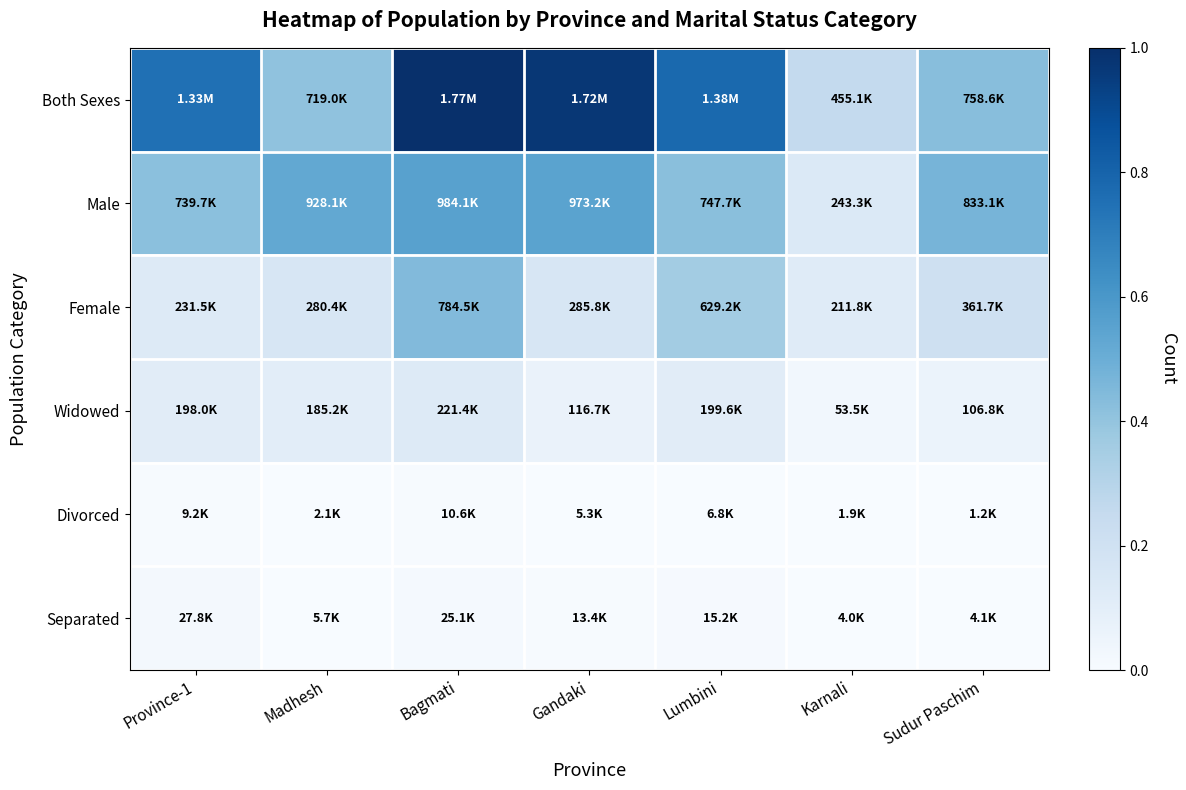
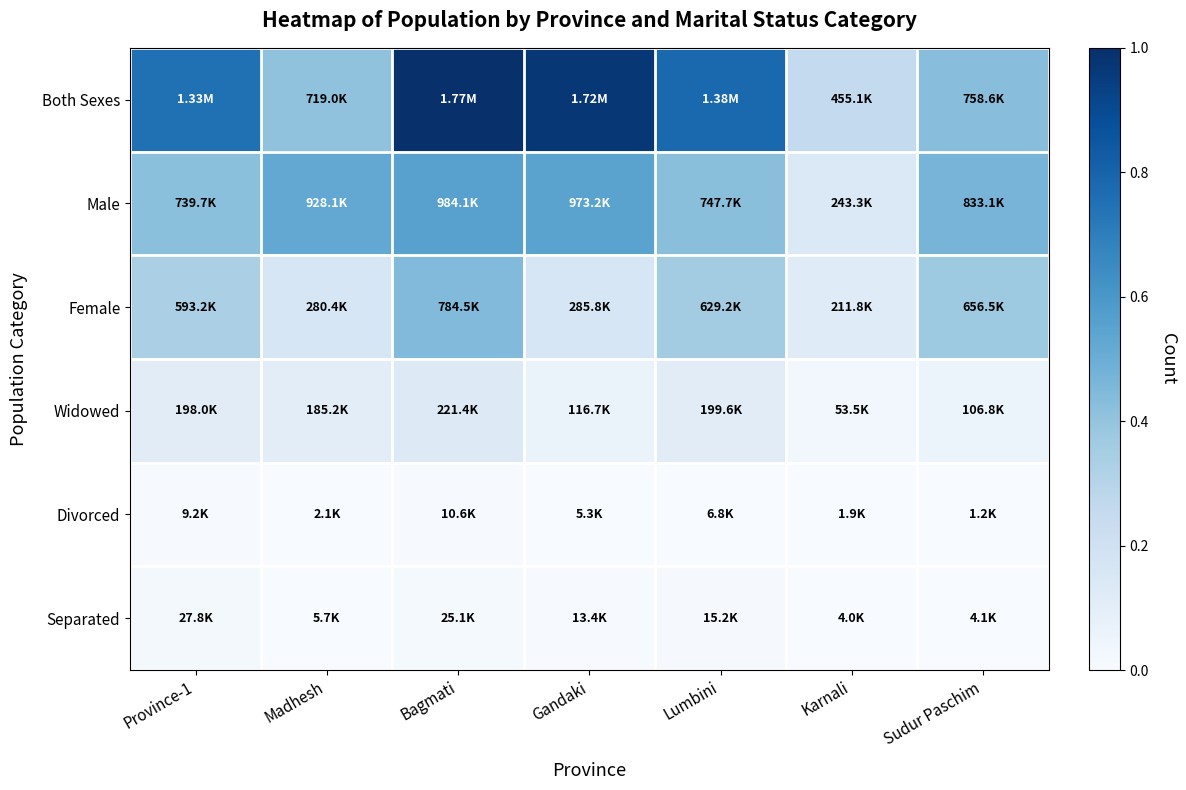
Female, Province-1: 231.5K -> 593.2K
Female, Sudur Paschim: 361.7K -> 656.5K
